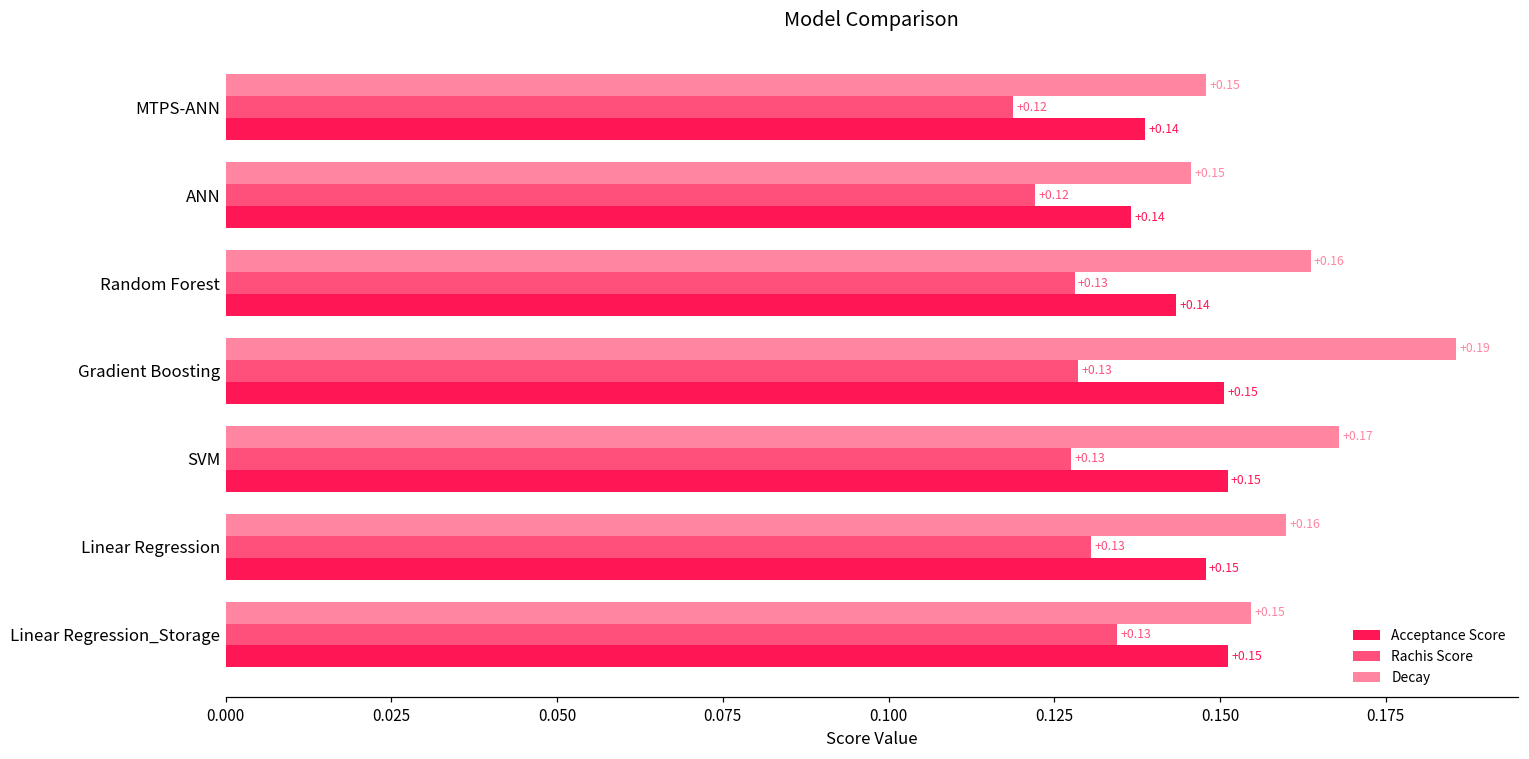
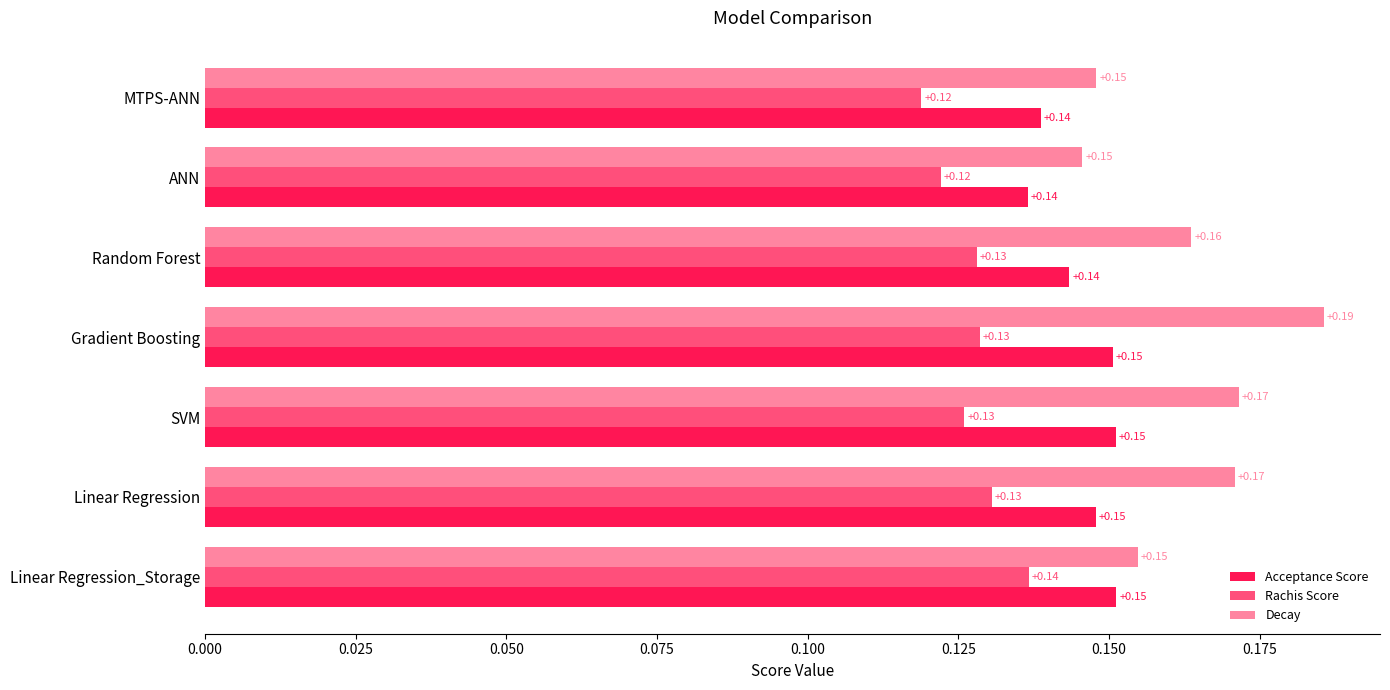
Decay, SVM: 0.168 -> 0.172
Rachis Score, SVM: 0.128 -> 0.126
Decay, Linear Regression: +0.16 -> +0.17
Rachis Score, Linear Regression_Storage: +0.13 -> +0.14
